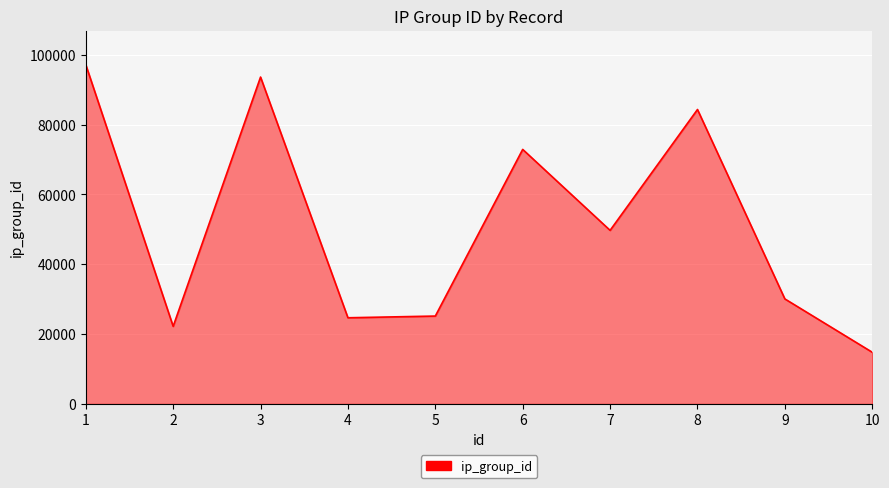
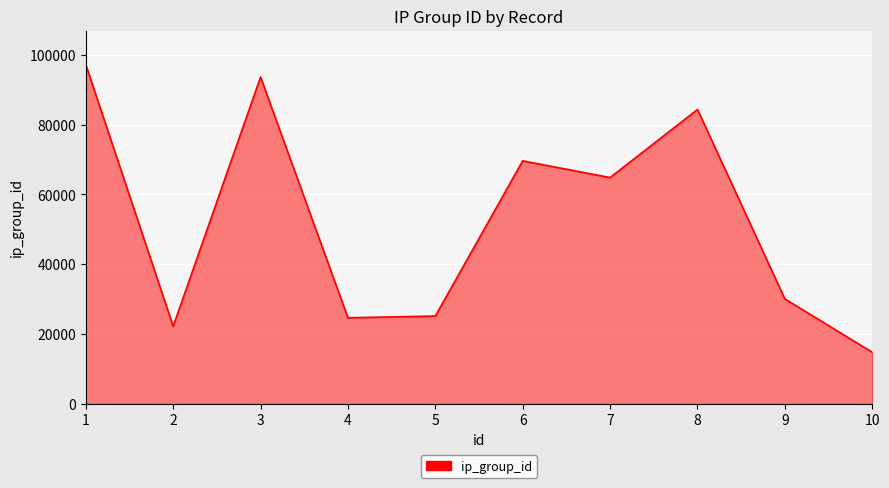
6: 73000 -> 70000
7: 50000 -> 65000
